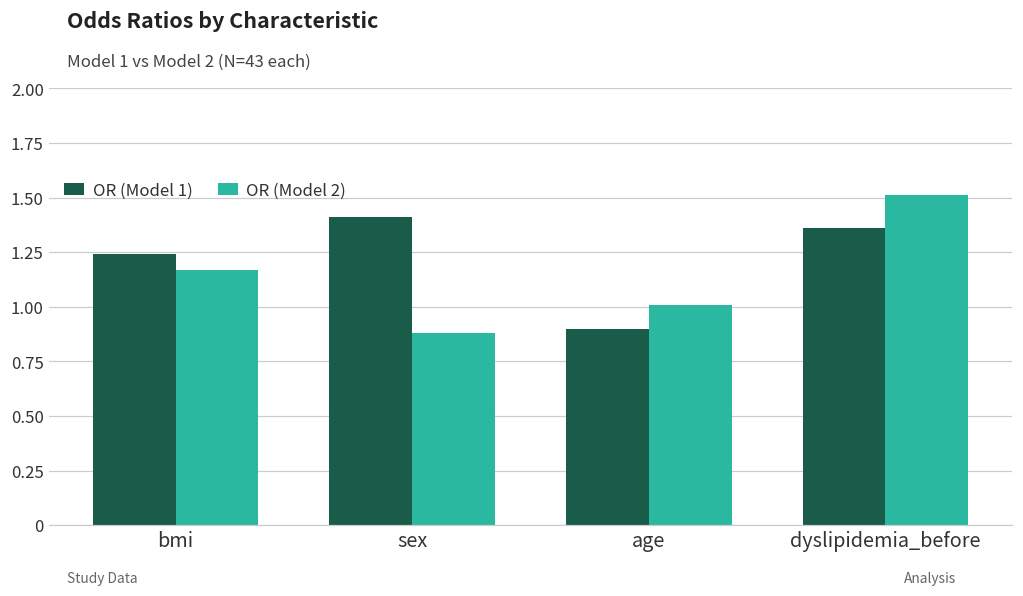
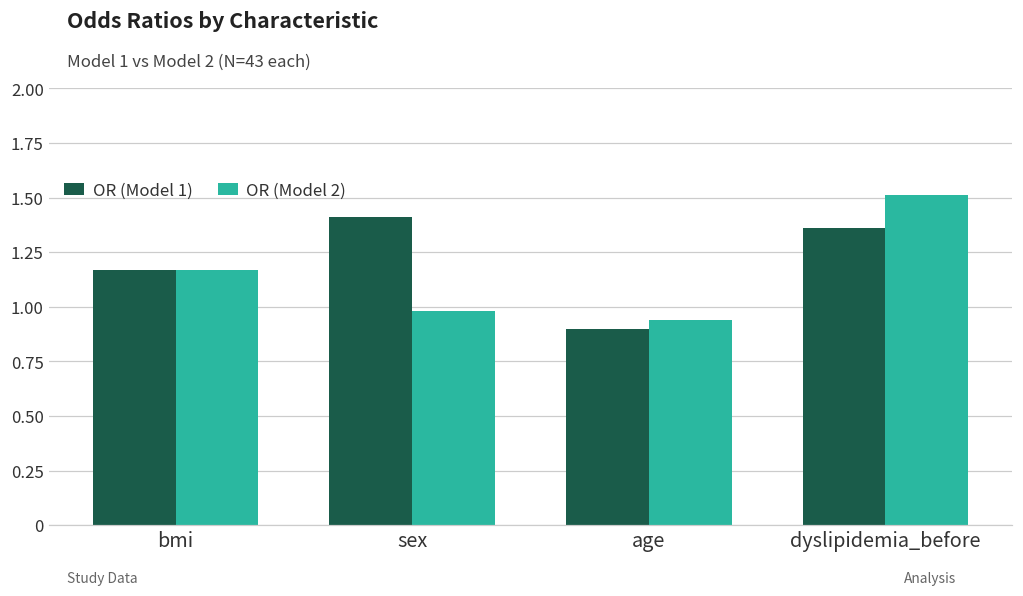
OR (Model 1), bmi: 1.24 -> 1.17
OR (Model 2), sex: 0.88 -> 0.98
OR (Model 2), age: 1.01 -> 0.94
